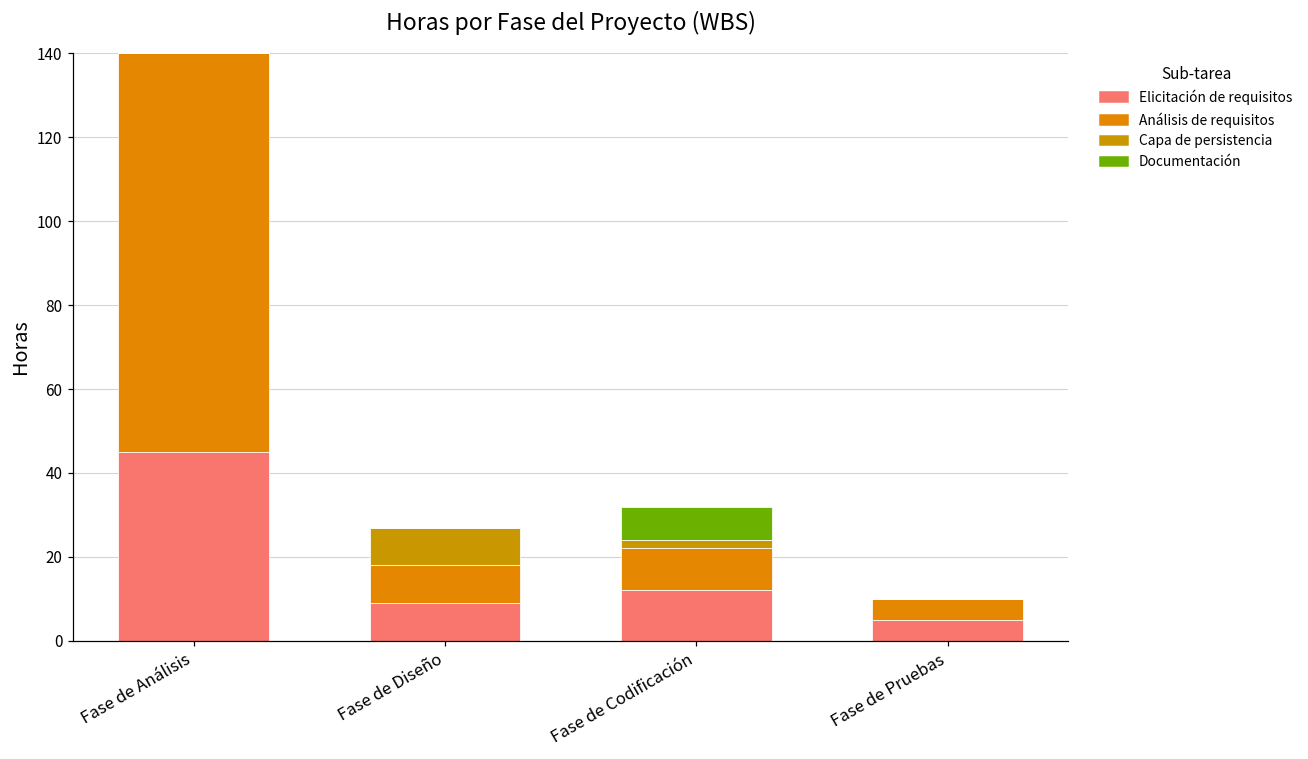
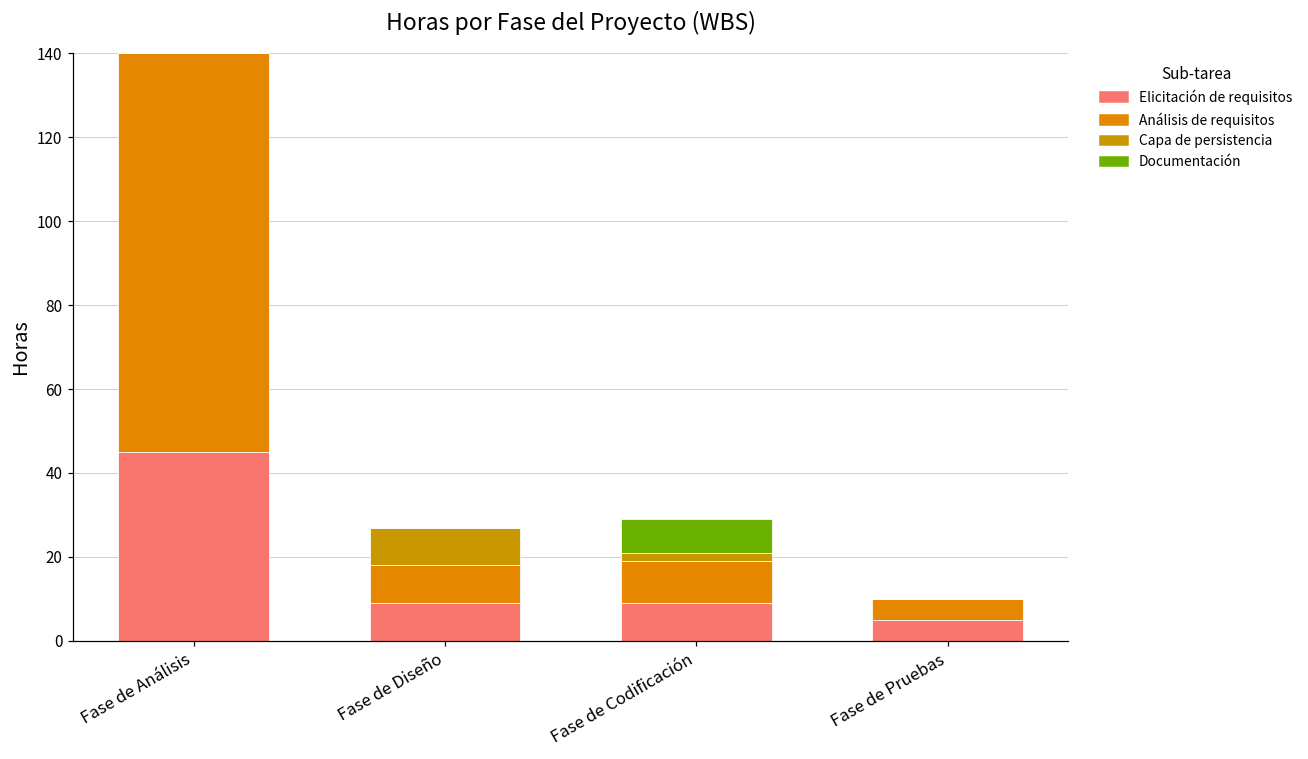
Elicitación de requisitos, Fase de Codificación: 12 -> 9
